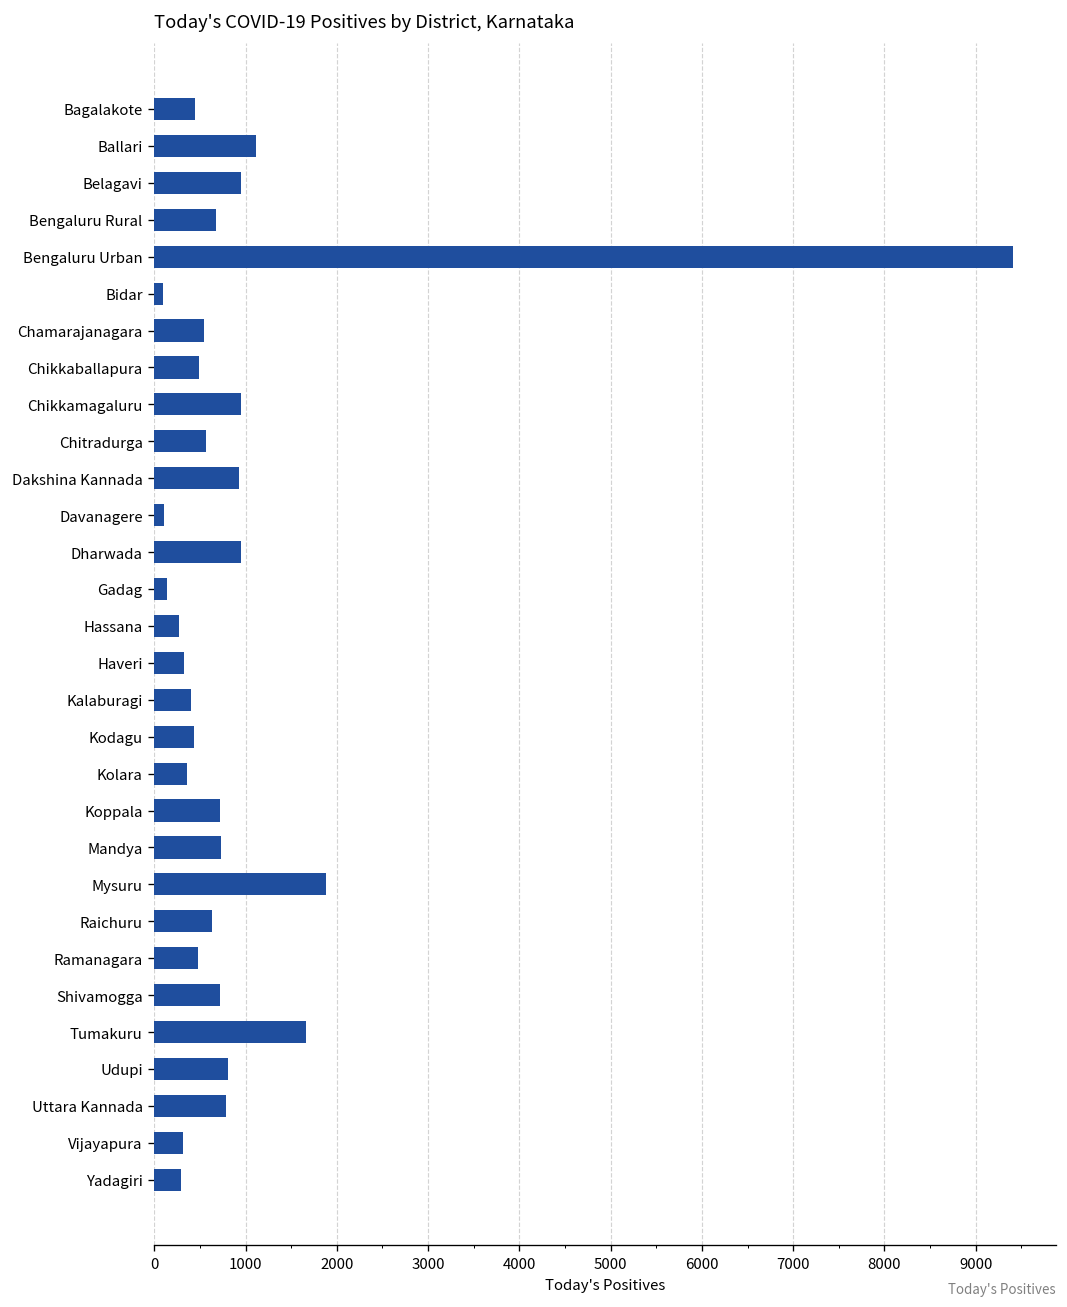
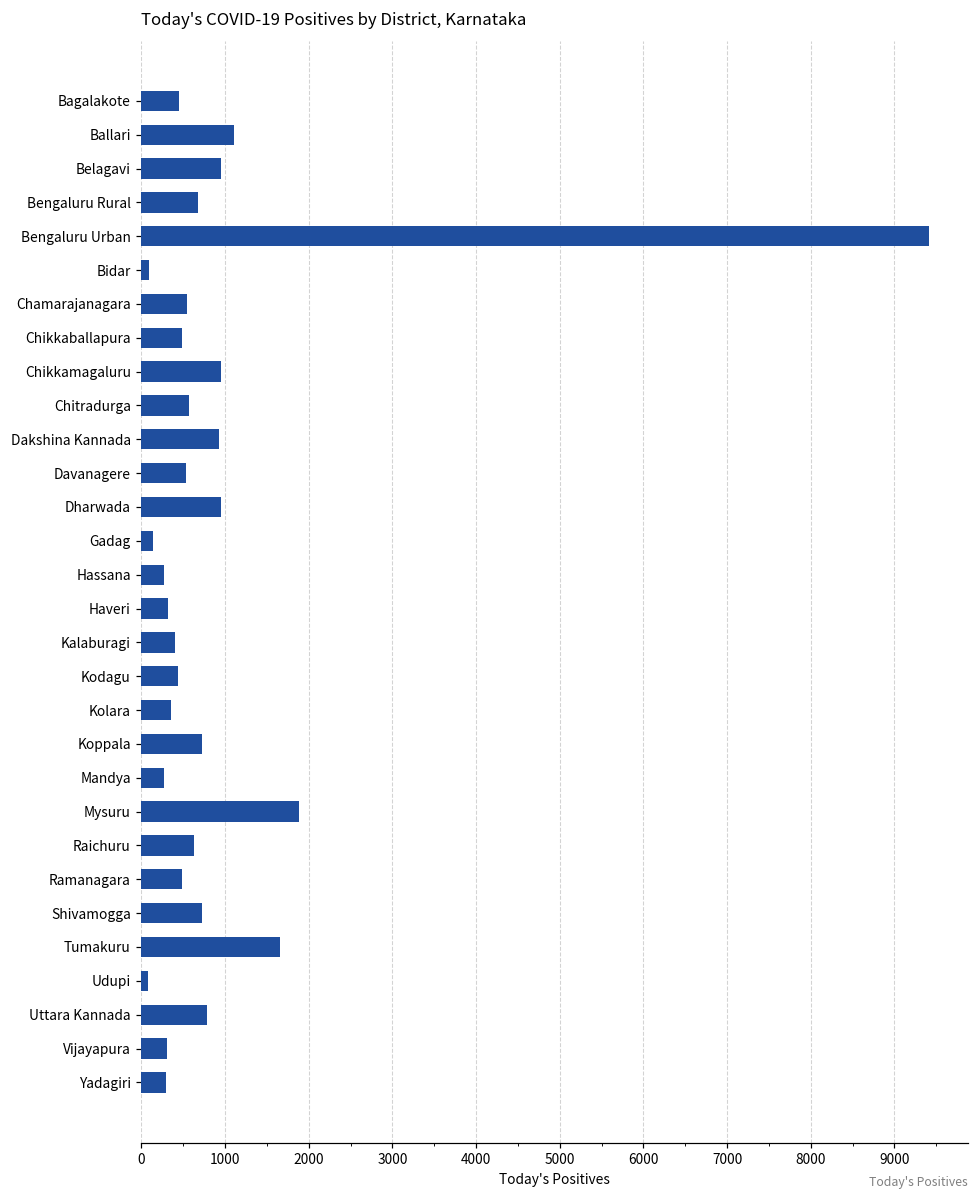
Davanagere: 100 -> 500
Mandya: 700 -> 300
Udupi: 800 -> 100
